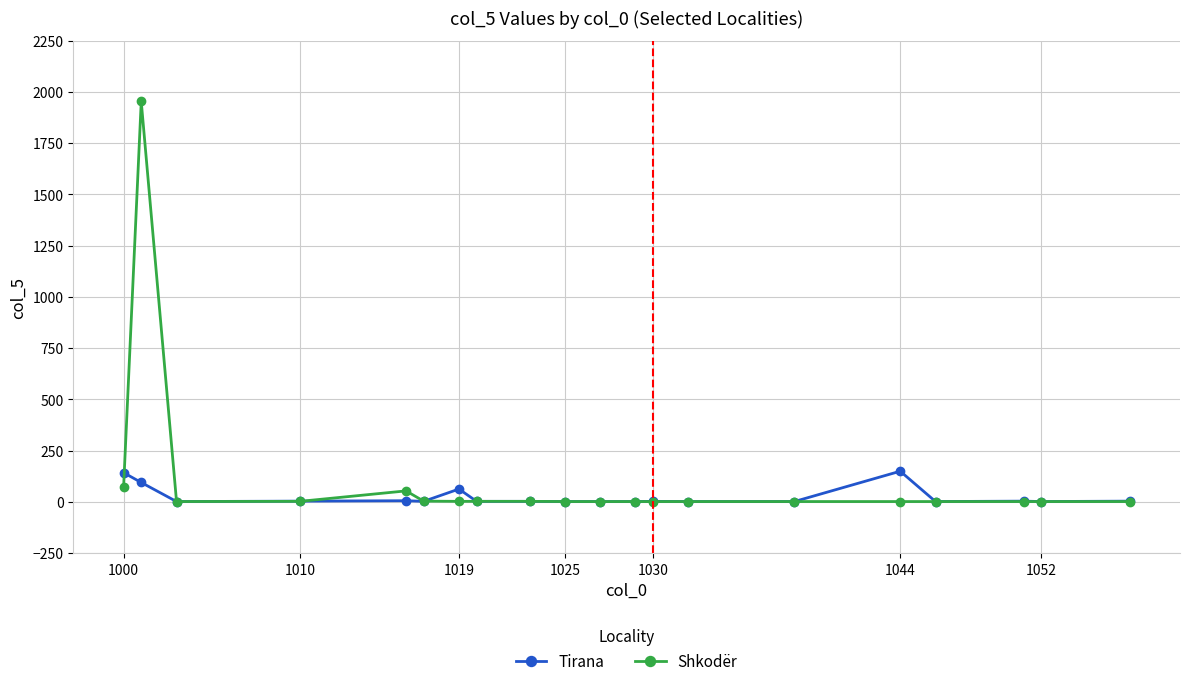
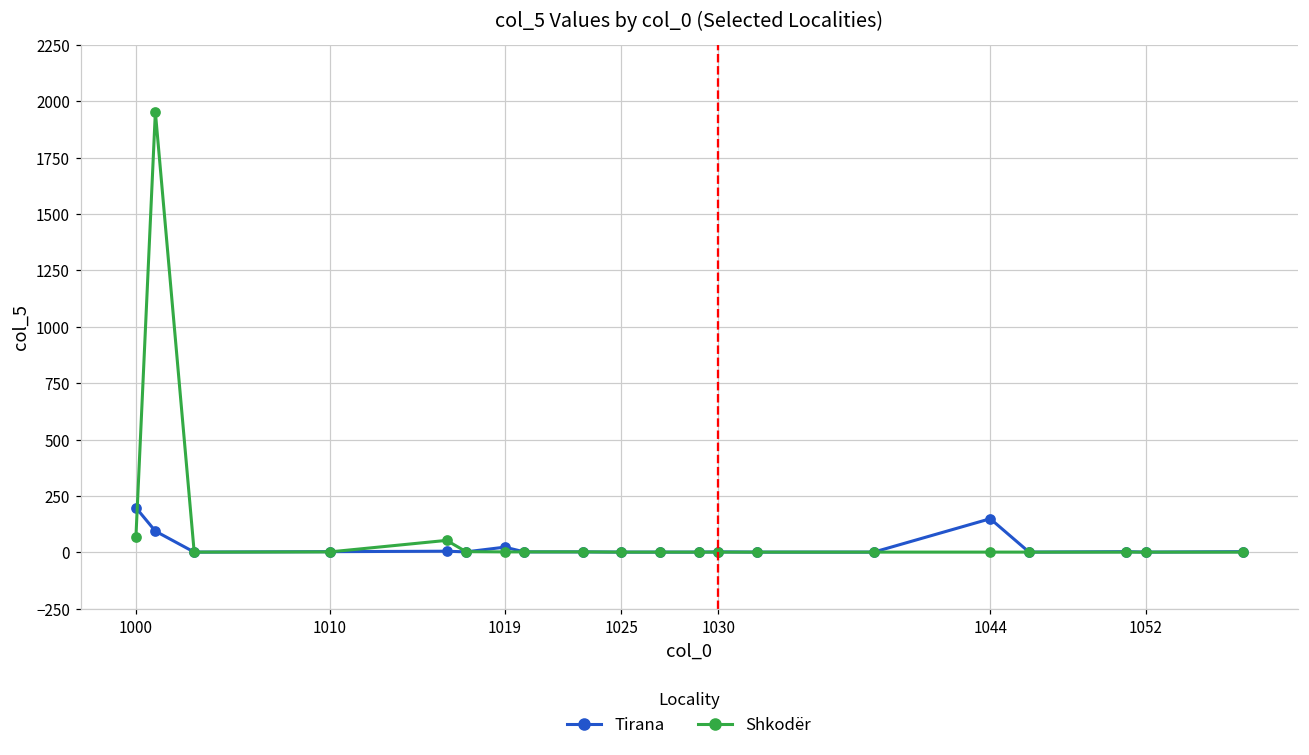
Tirana, 1000: 140 -> 200
Tirana, 1019: 60 -> 20
